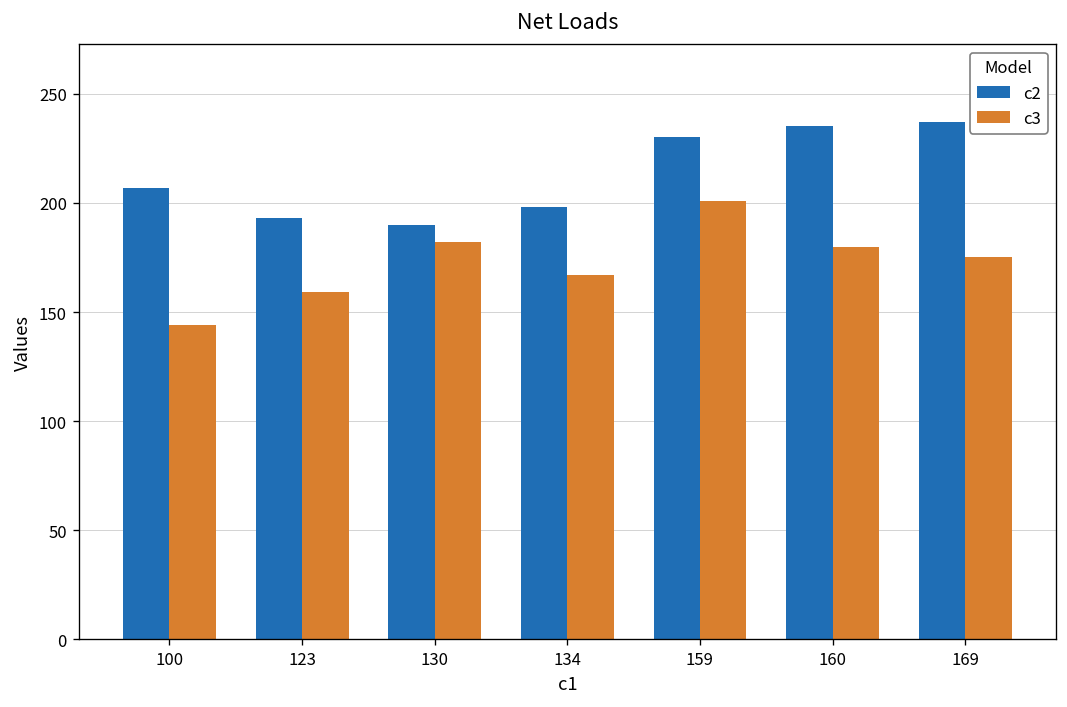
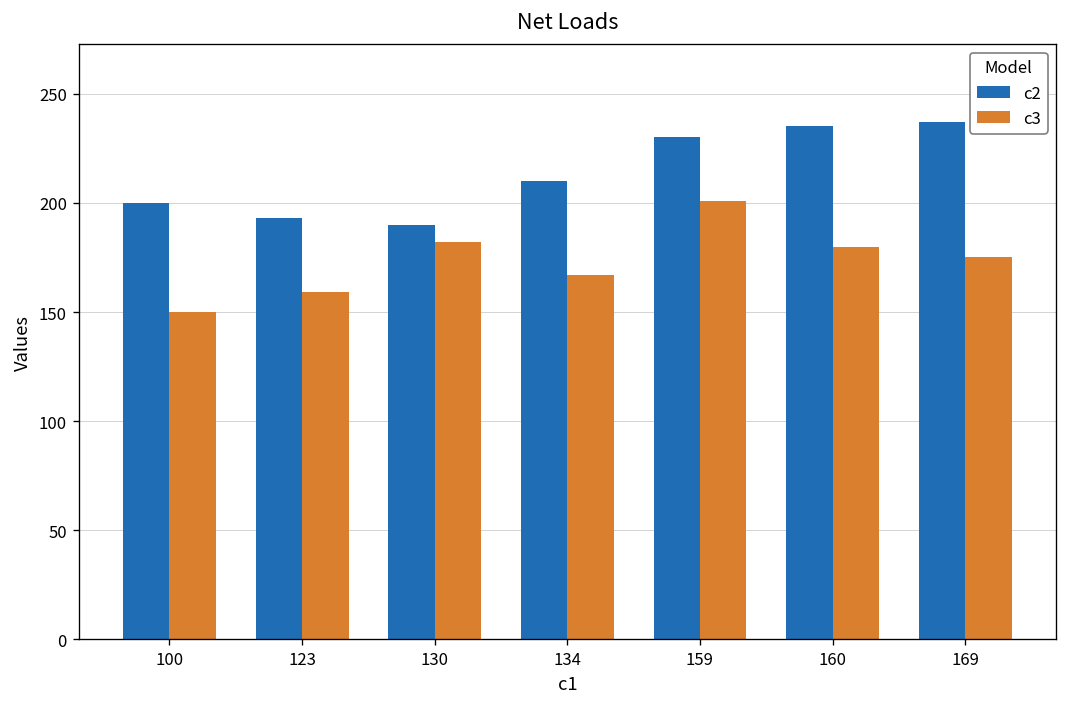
c2, 100: 207 -> 200
c3, 100: 144 -> 150
c2, 134: 198 -> 210
